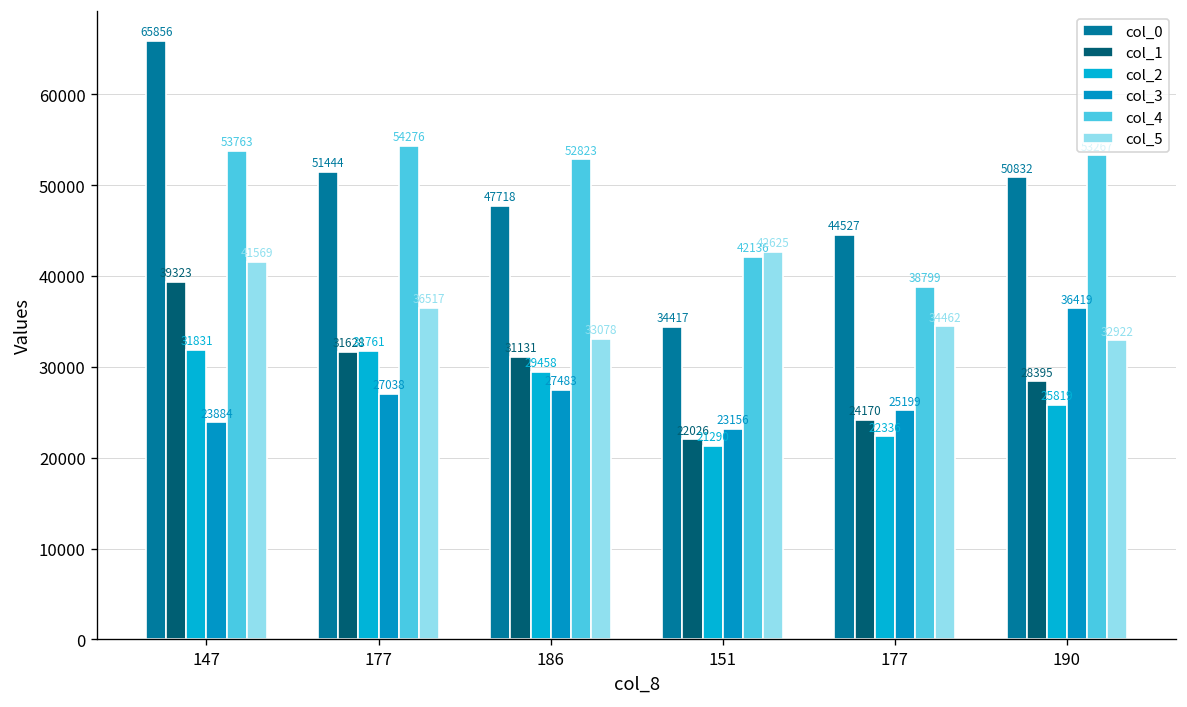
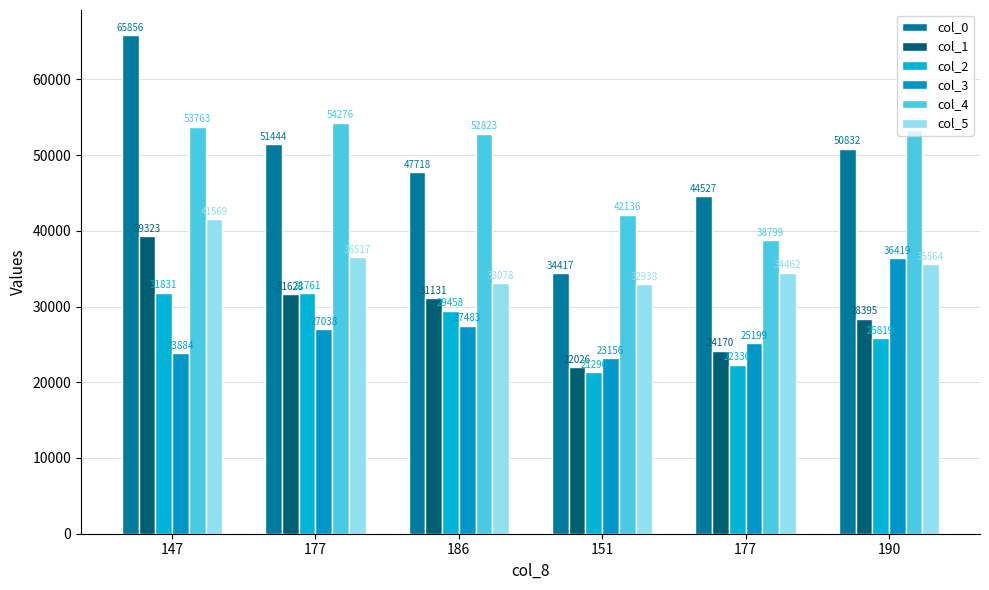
col_5, 151: 42625 -> 32938
col_5, 190: 32922 -> 35564
